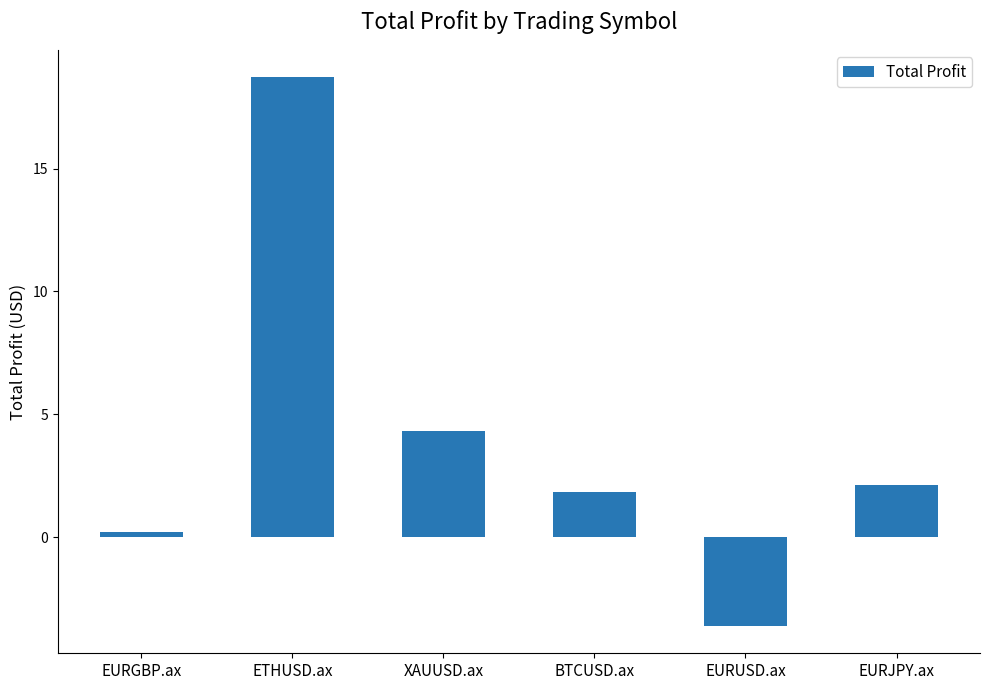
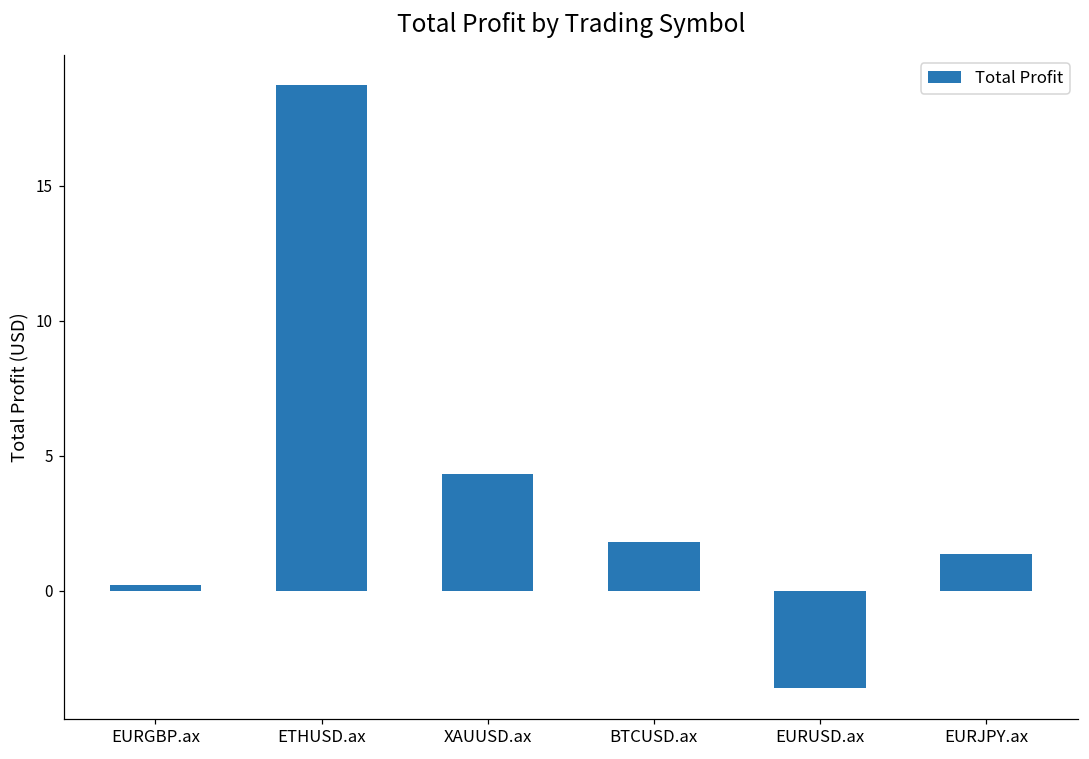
EURJPY.ax: 2.1 -> 1.4
